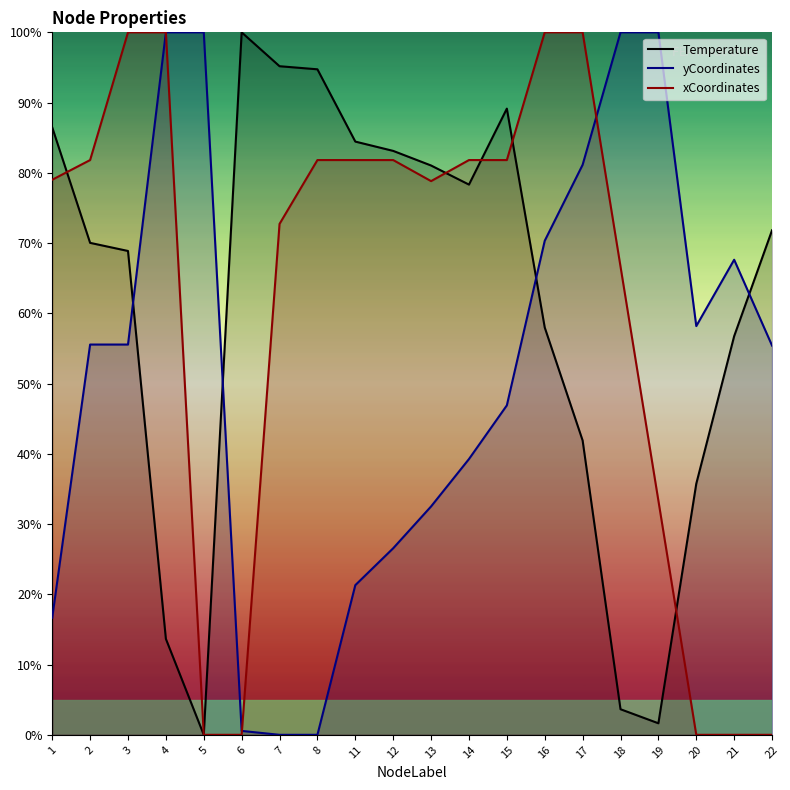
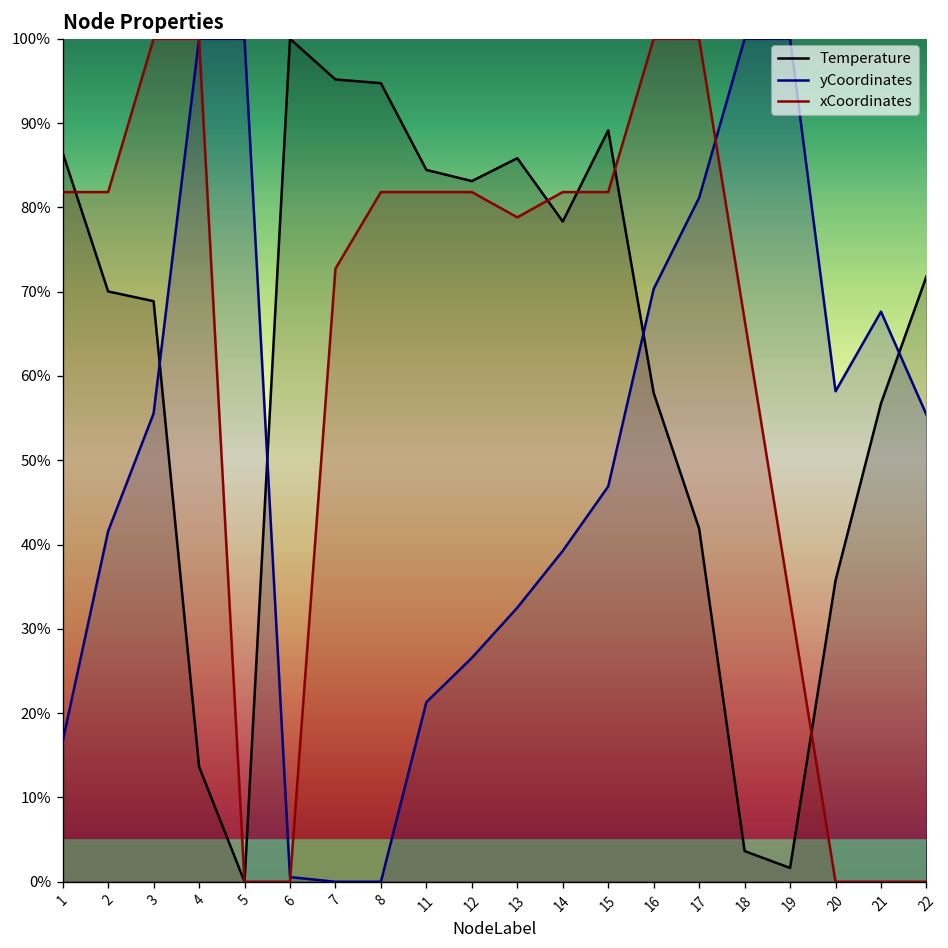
xCoordinates, 1: 79% -> 82%
yCoordinates, 2: 56% -> 42%
Temperature, 13: 81% -> 86%
